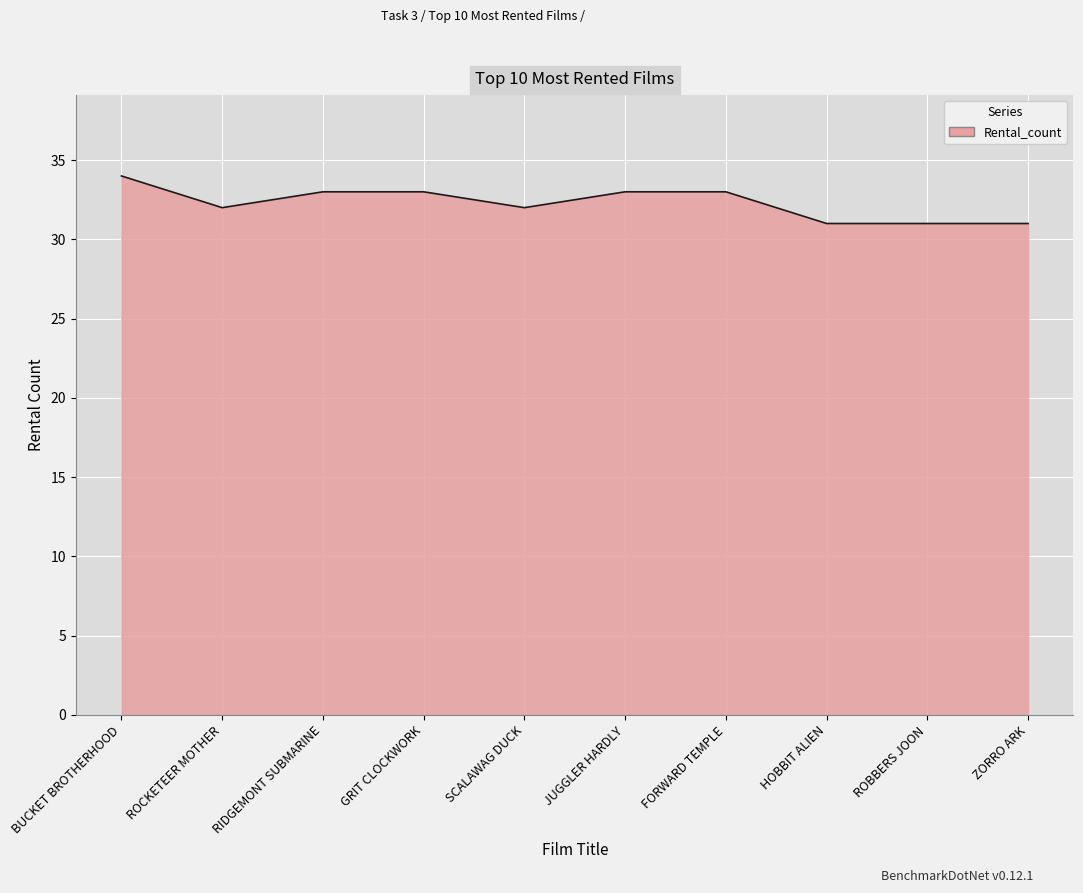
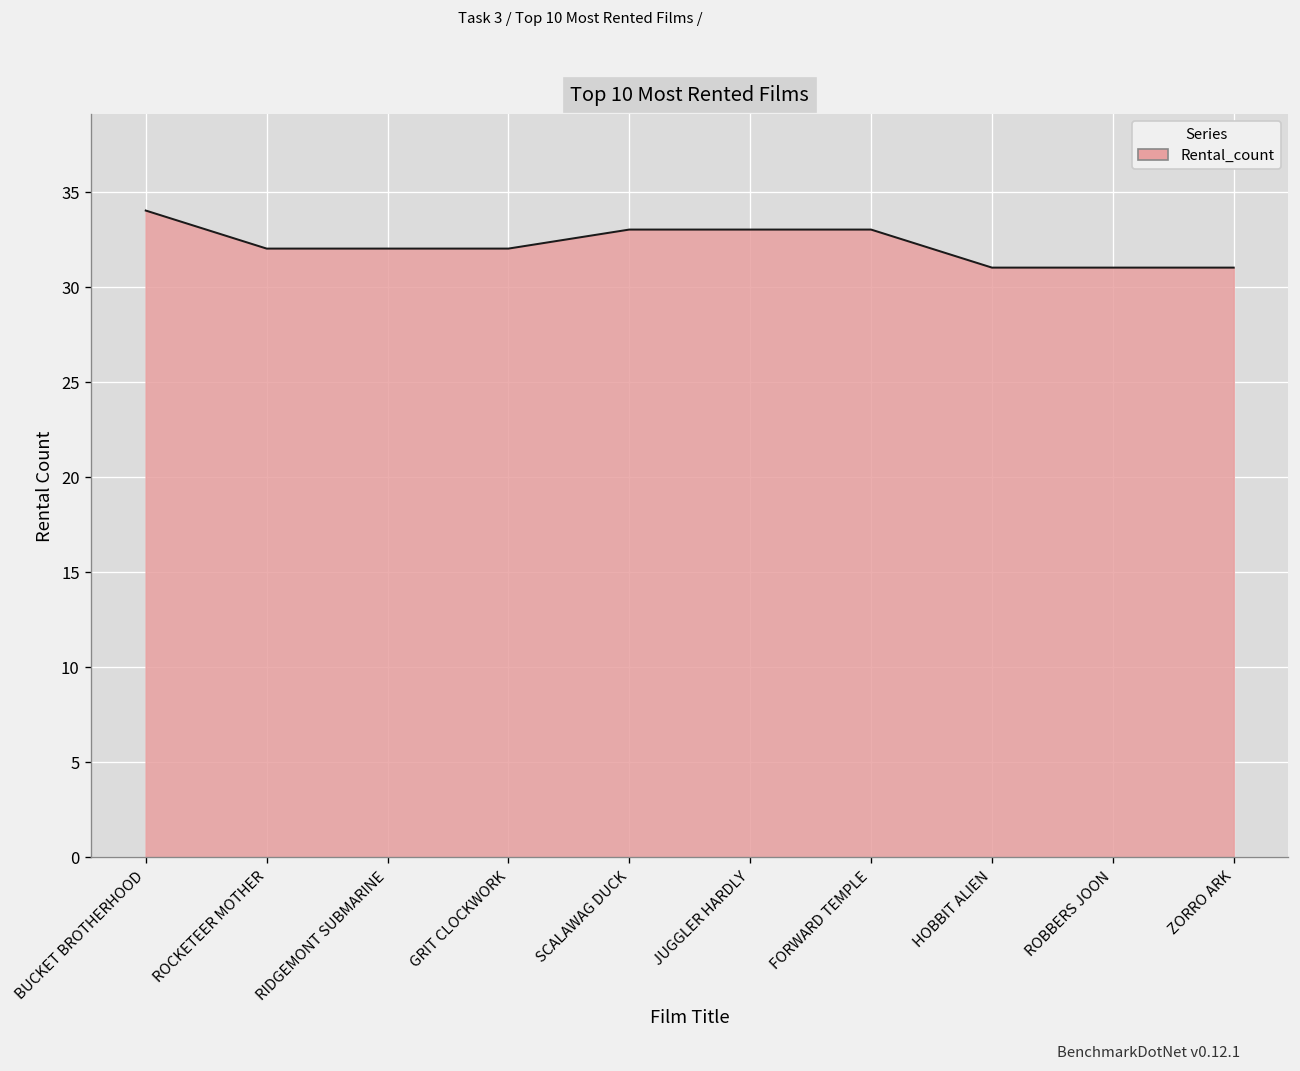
RIDGEMONT SUBMARINE: 33 -> 32
GRIT CLOCKWORK: 33 -> 32
SCALAWAG DUCK: 32 -> 33
